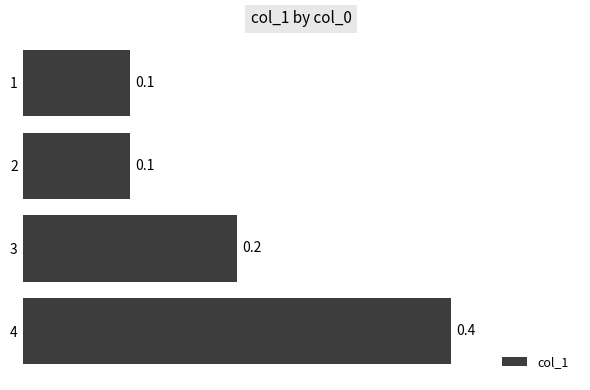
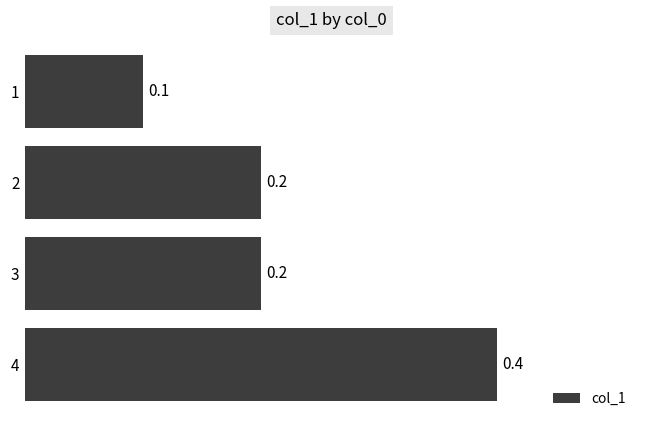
2: 0.1 -> 0.2
